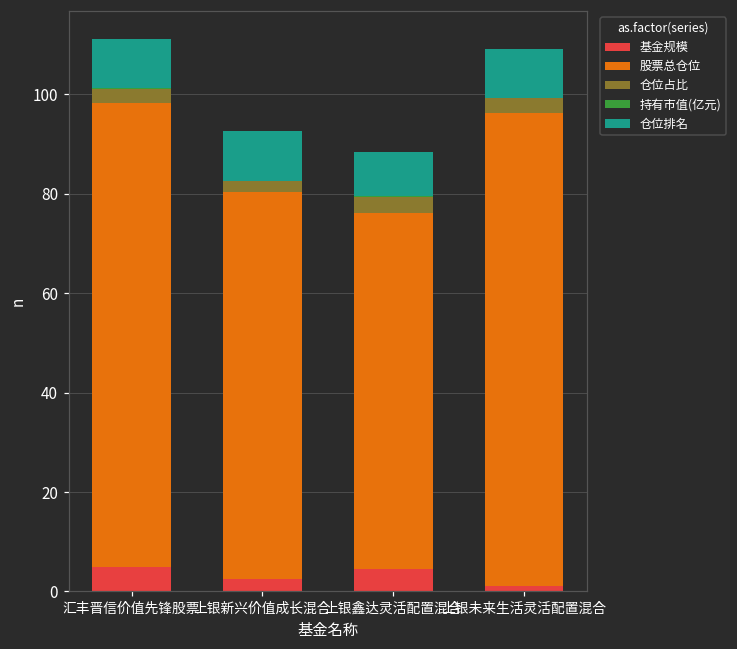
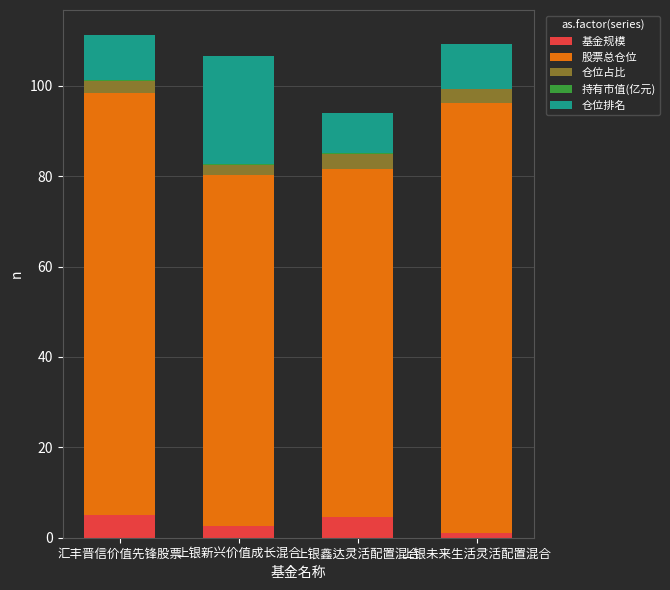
仓位排名, 上银新兴价值成长混合: 10 -> 24
股票总仓位, 上银鑫达灵活配置混合: 72 -> 77
